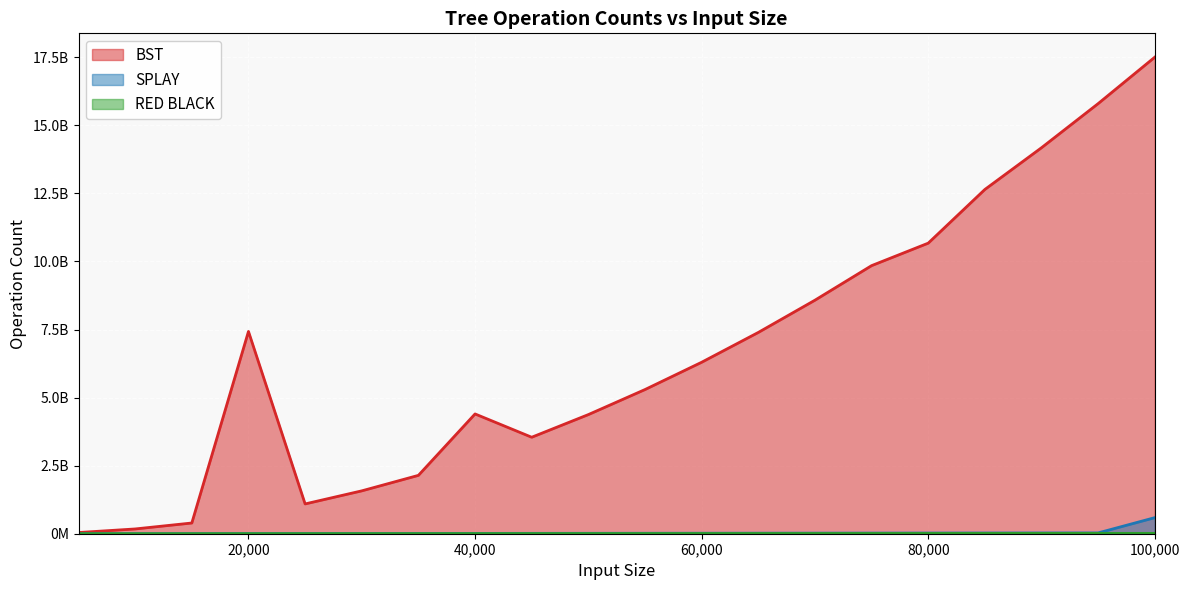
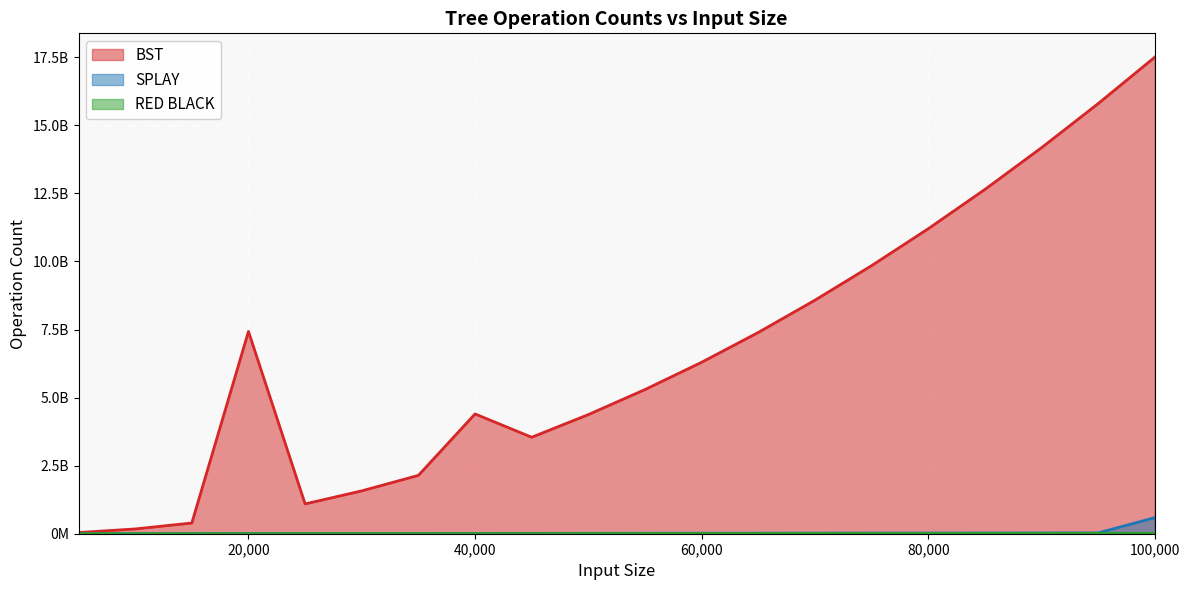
BST, 80,000: 10700000000 -> 11200000000
